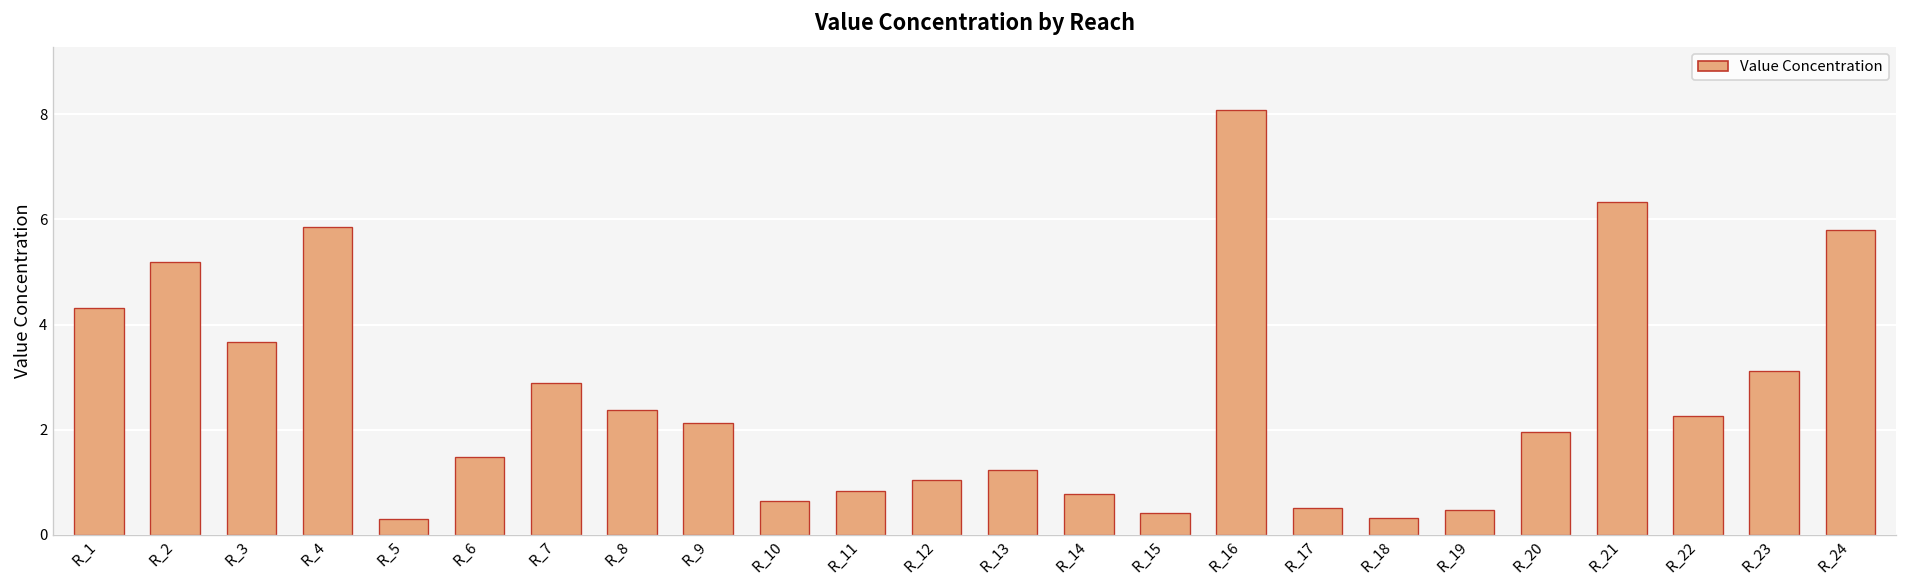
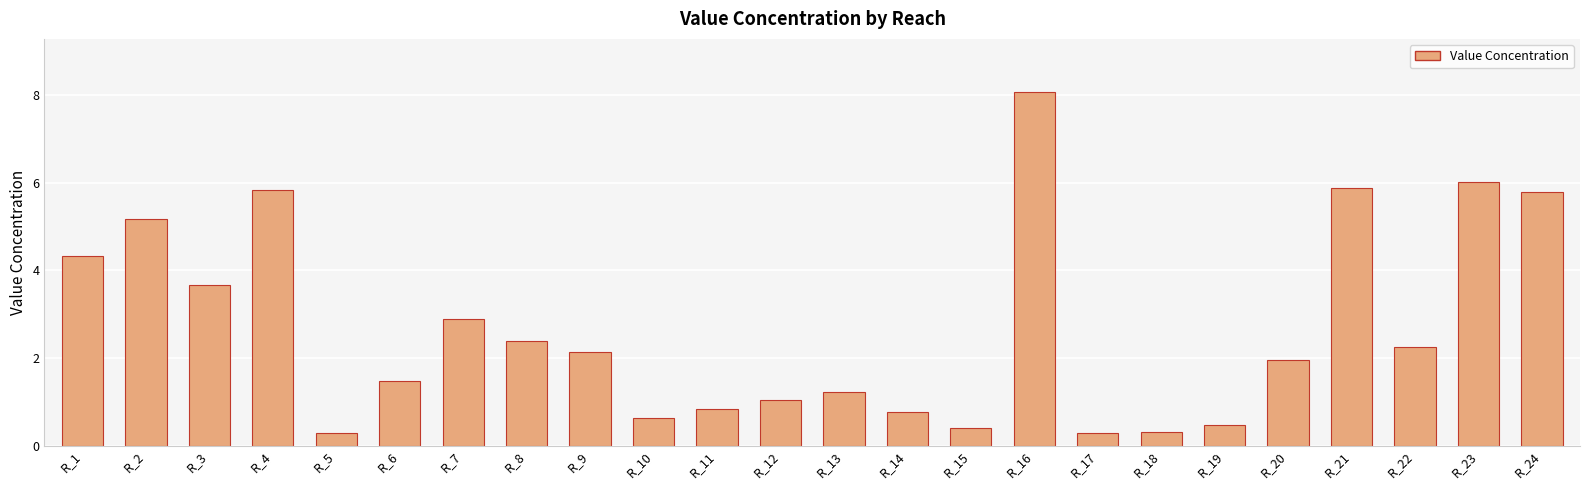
R_17: 0.5 -> 0.3
R_21: 6.3 -> 5.9
R_23: 3.1 -> 6.0
